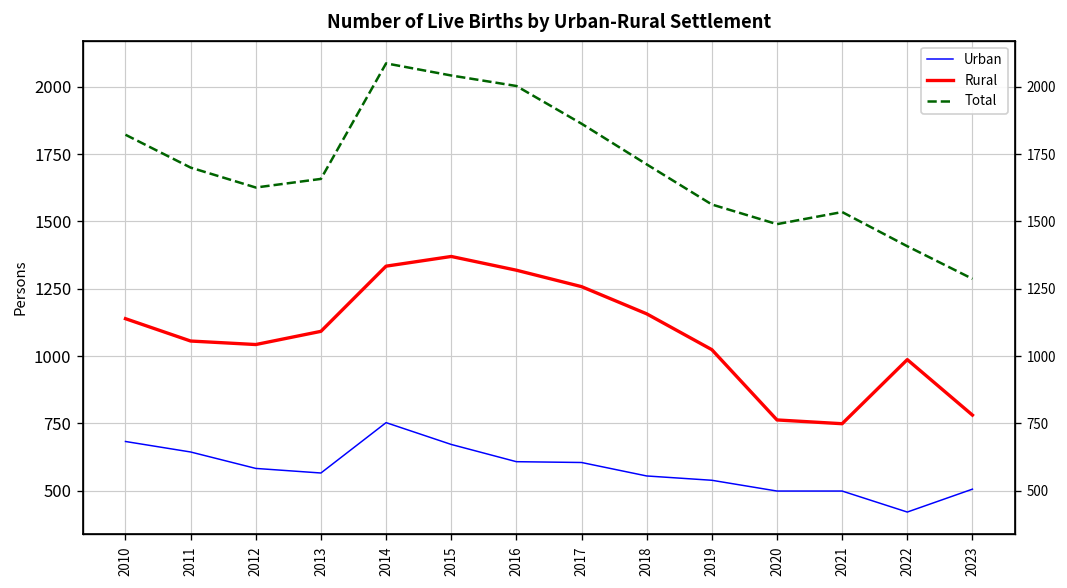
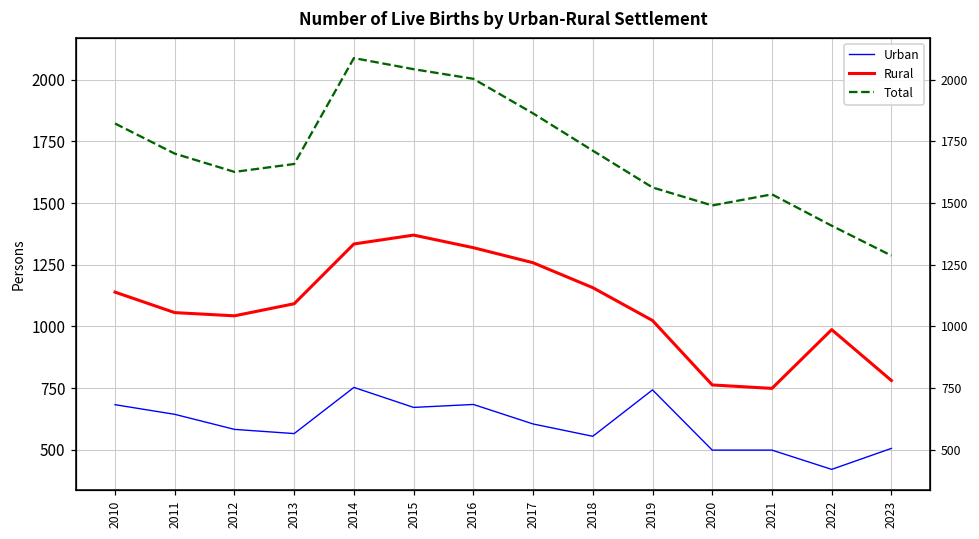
Urban, 2016: 610 -> 680
Urban, 2019: 540 -> 740
